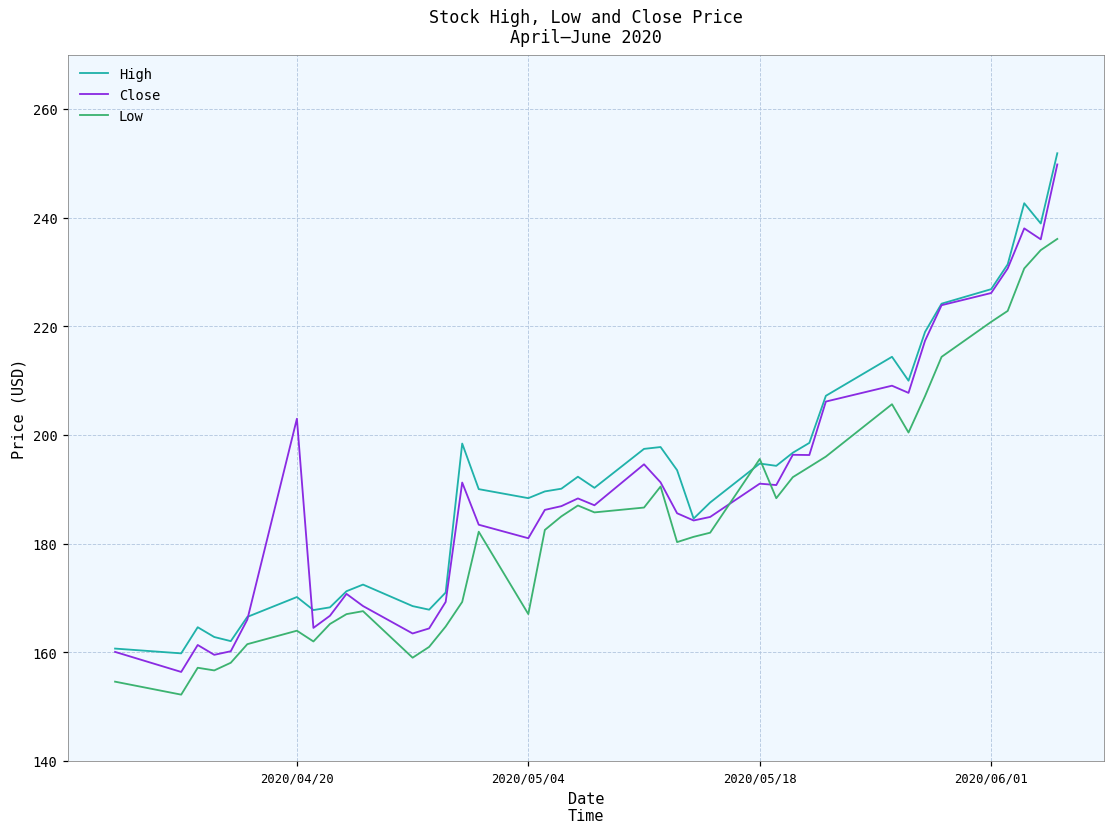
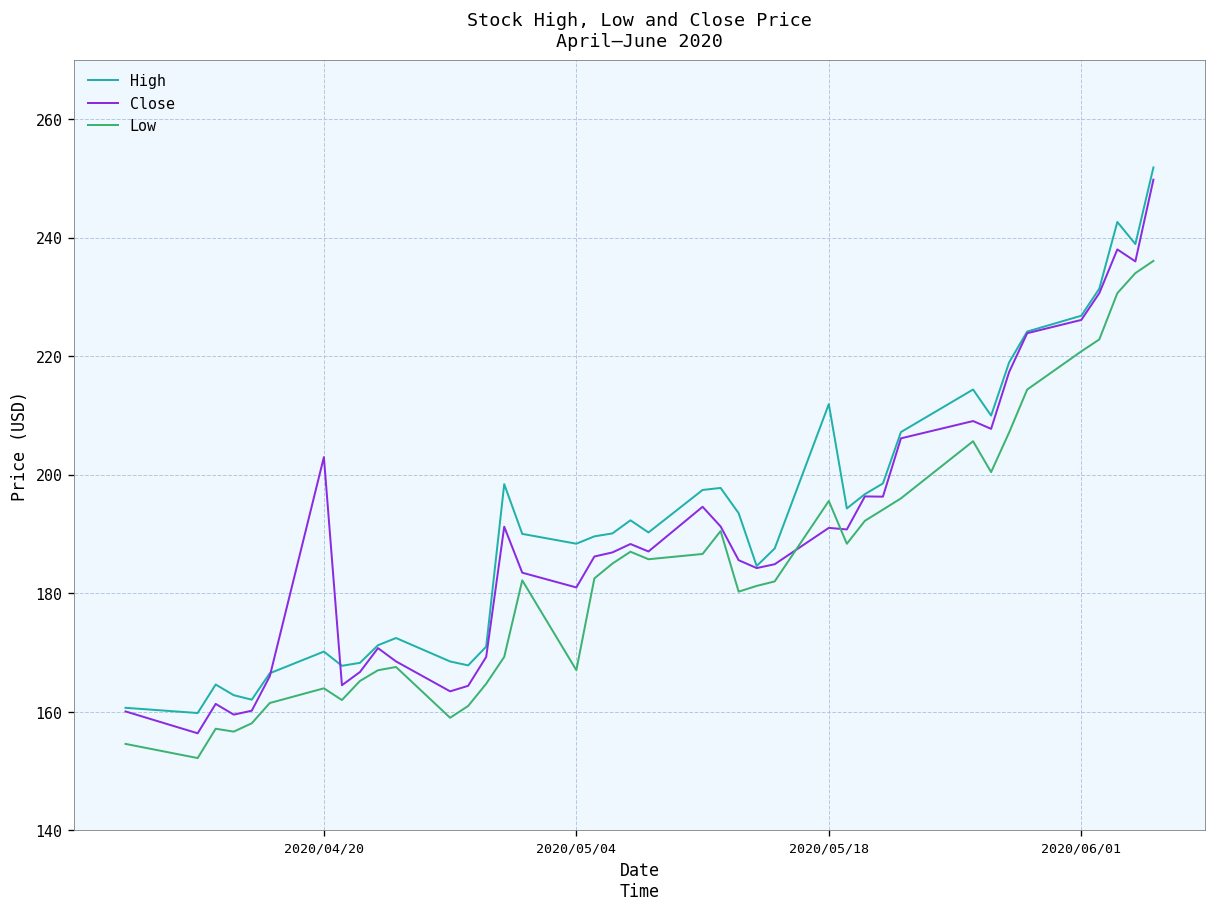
High, 2020/05/18: 195 -> 212
